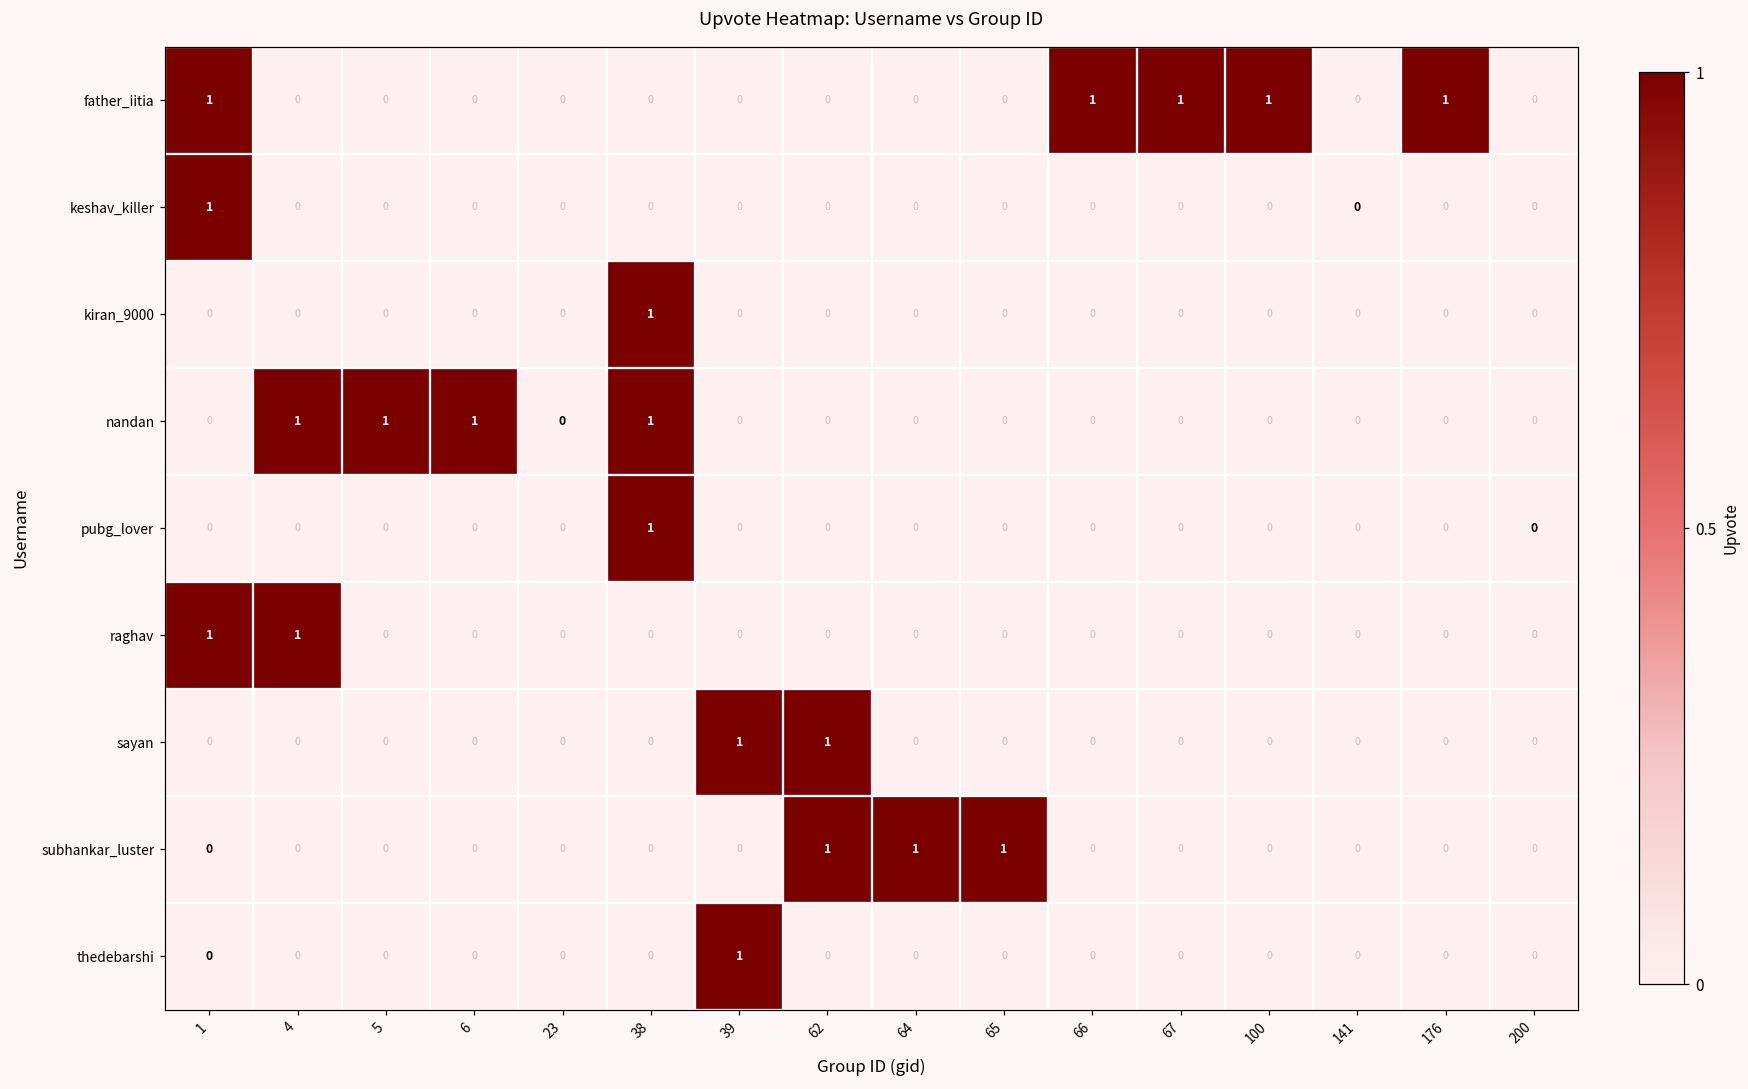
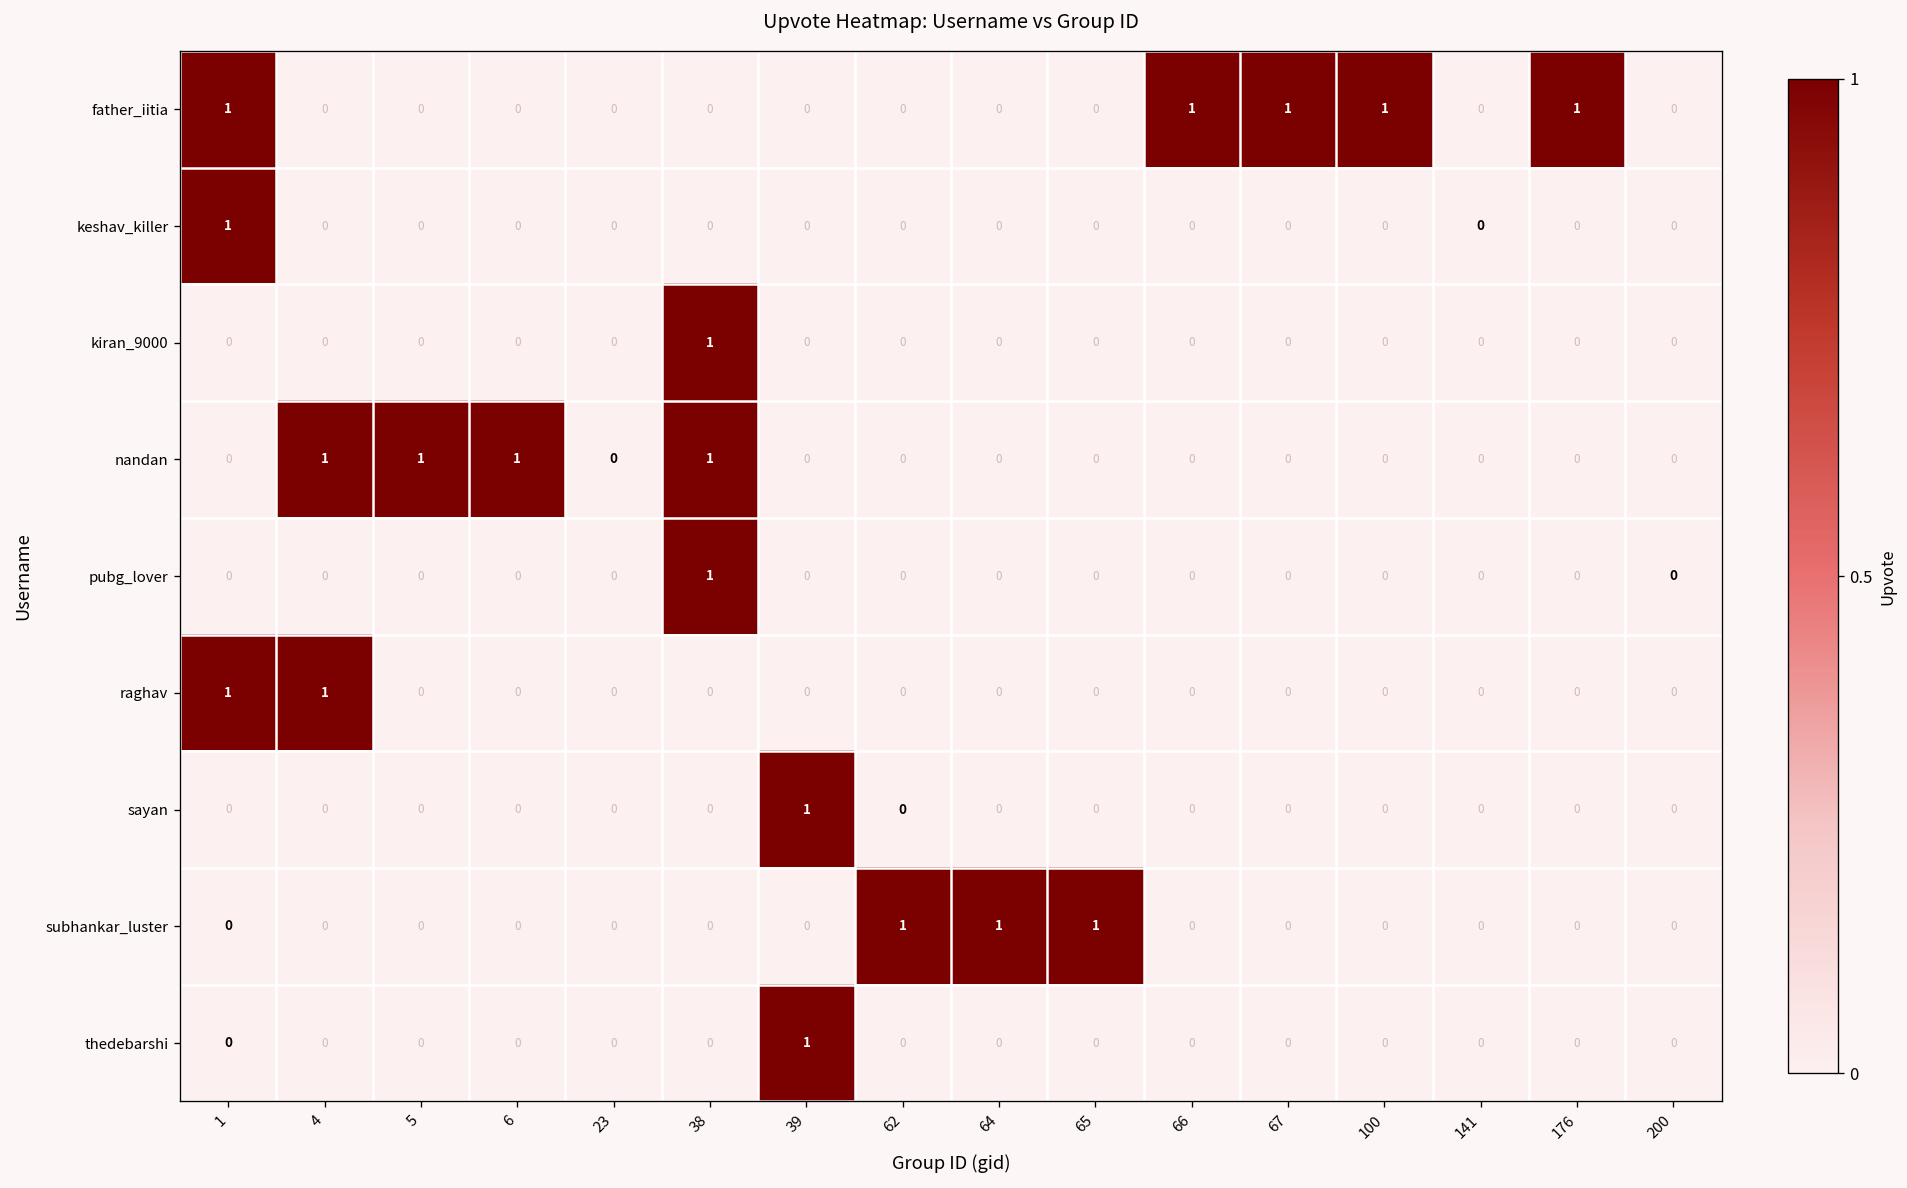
sayan, 62: 1 -> 0
